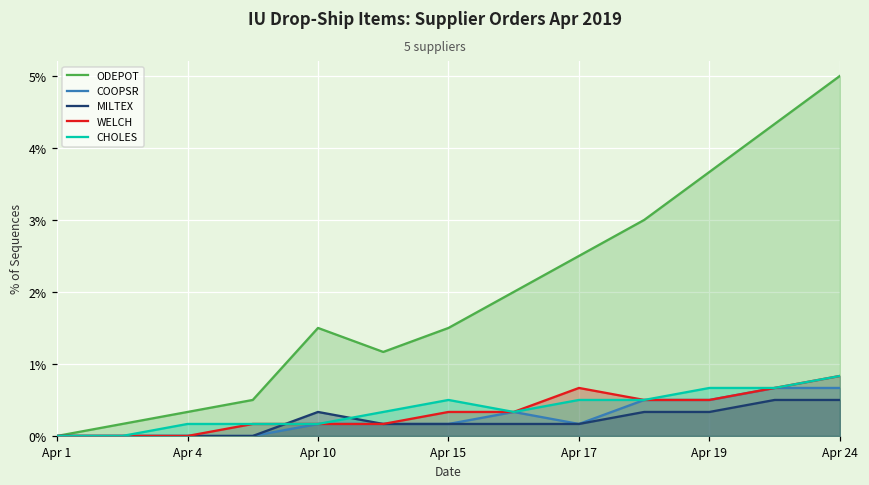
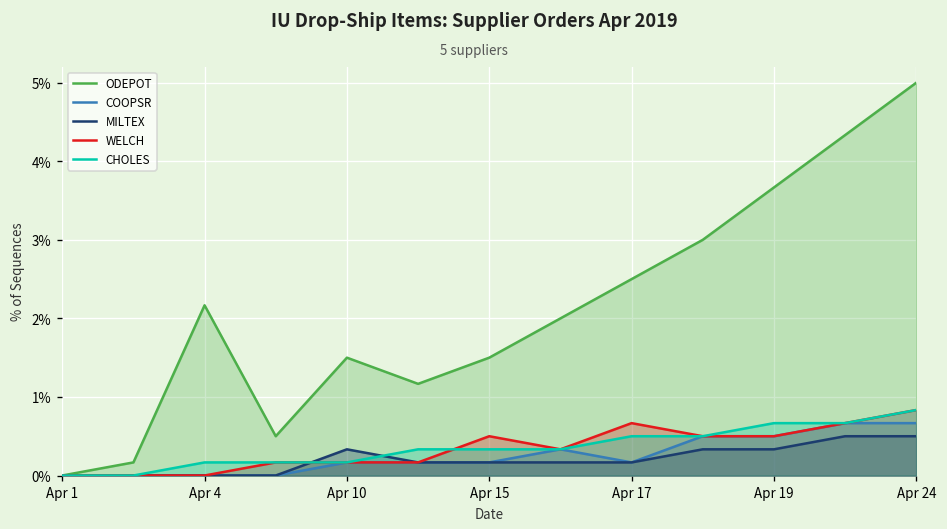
ODEPOT, Apr 4: 0.3% -> 2.2%
WELCH, Apr 15: 0.3% -> 0.5%
CHOLES, Apr 15: 0.5% -> 0.3%
